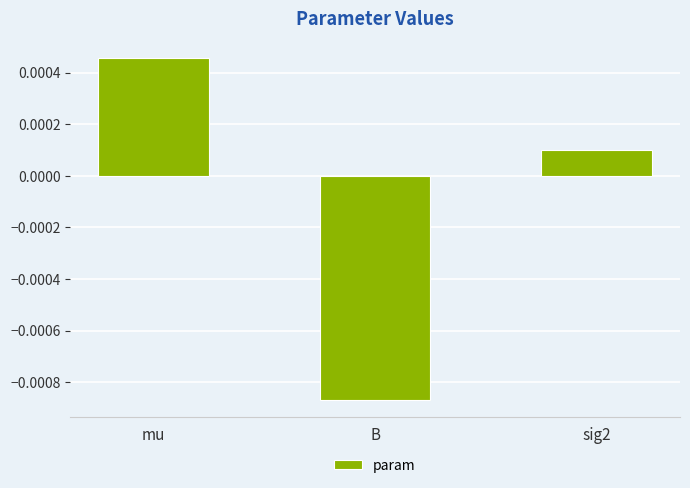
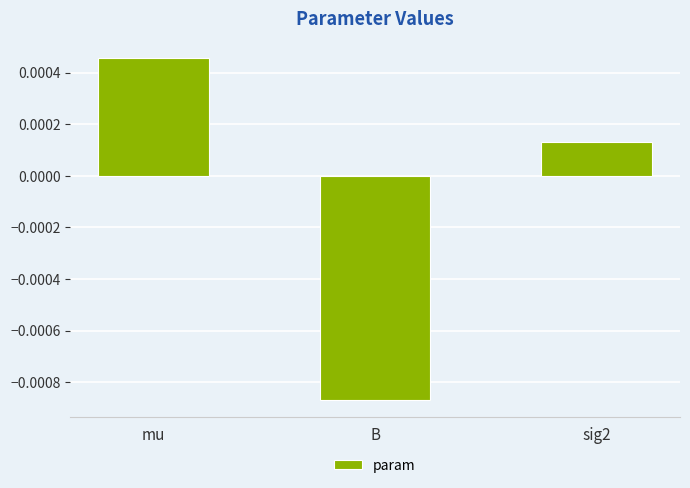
sig2: 0.00010 -> 0.00013
